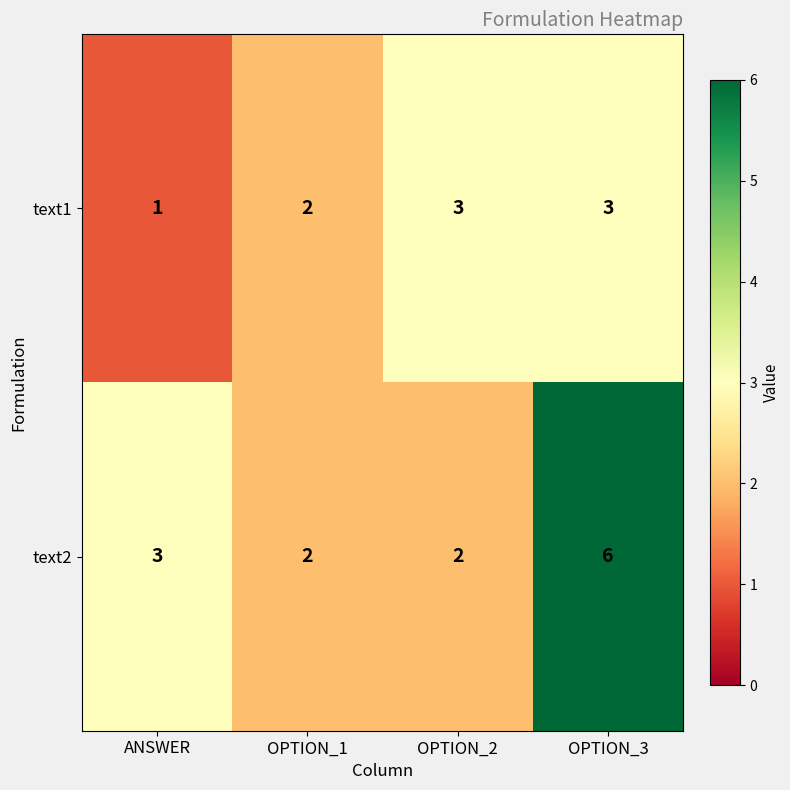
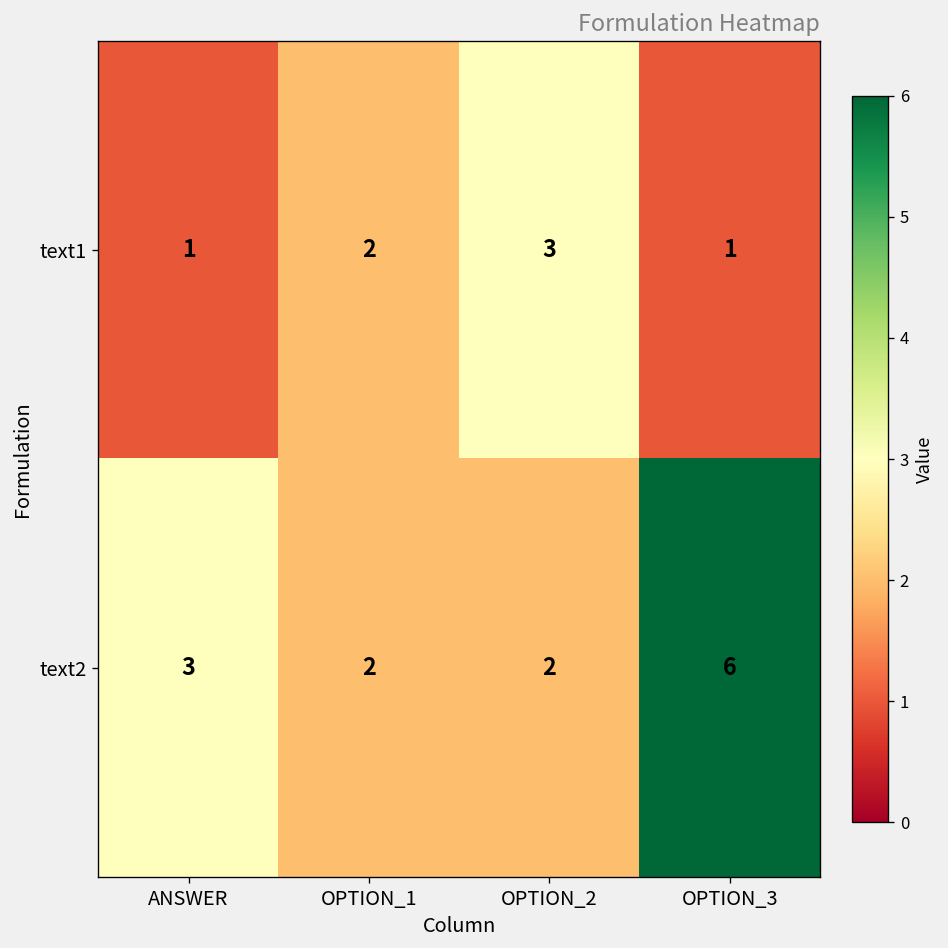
text1, OPTION_3: 3 -> 1
